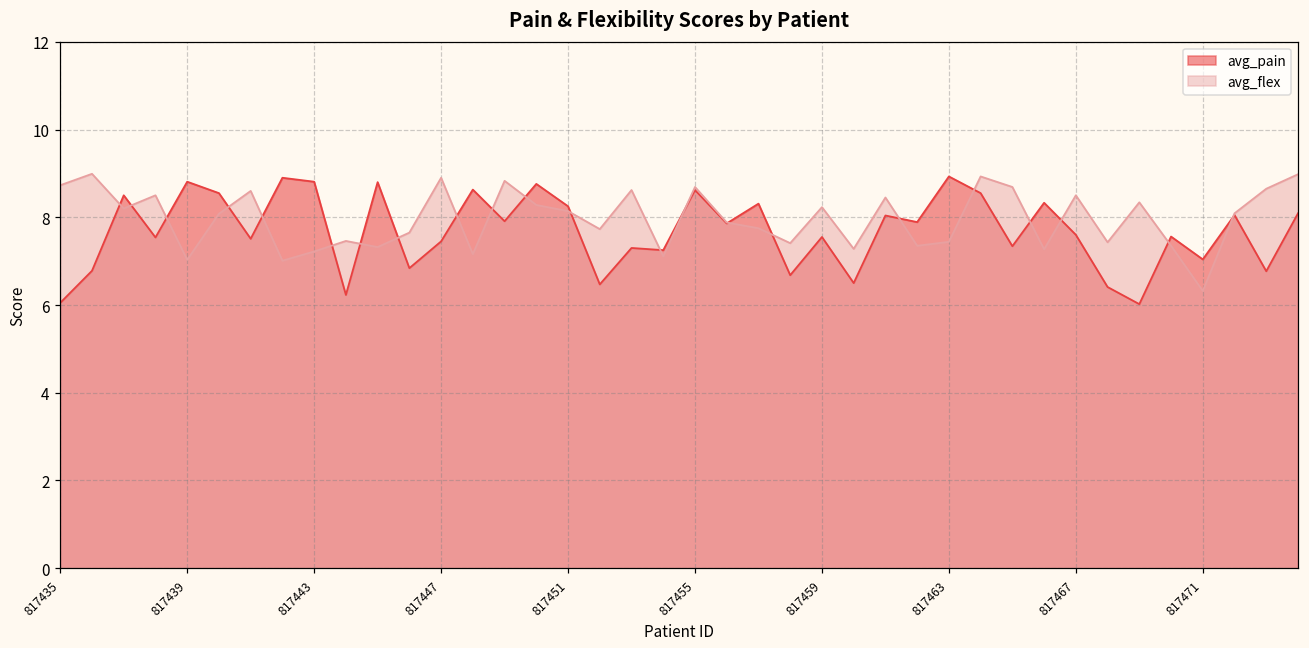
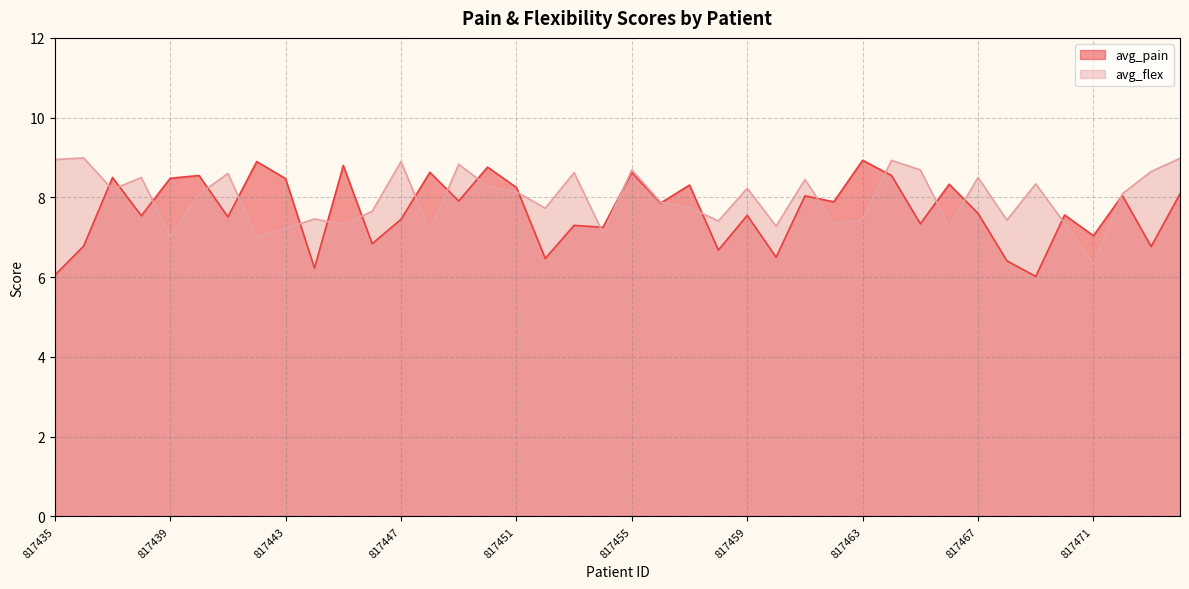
avg_flex, 817435: 8.7 -> 9.0
avg_pain, 817439: 8.8 -> 8.5
avg_pain, 817443: 8.8 -> 8.5
